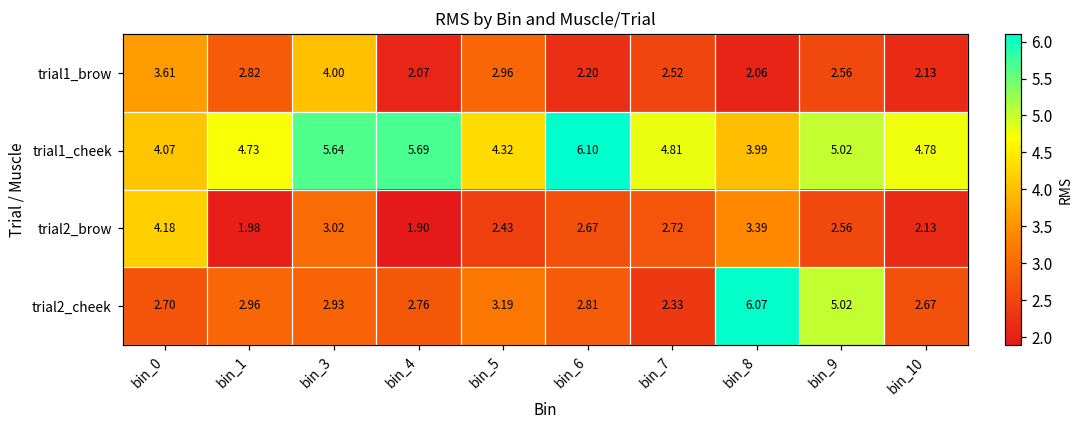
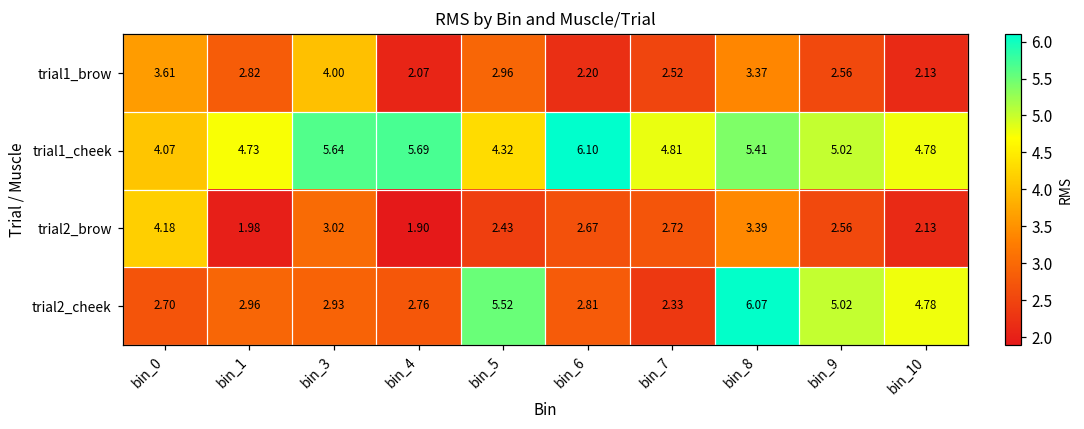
trial1_brow, bin_8: 2.06 -> 3.37
trial1_cheek, bin_8: 3.99 -> 5.41
trial2_cheek, bin_5: 3.19 -> 5.52
trial2_cheek, bin_10: 2.67 -> 4.78
